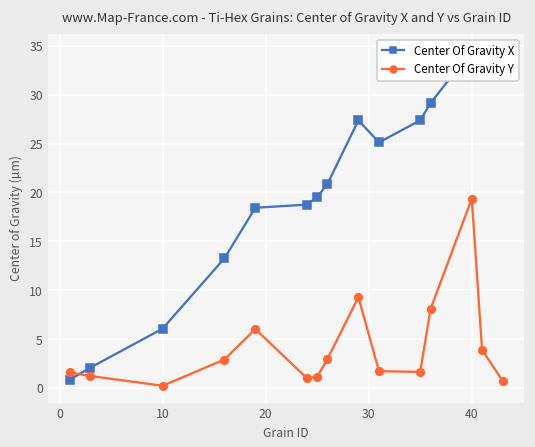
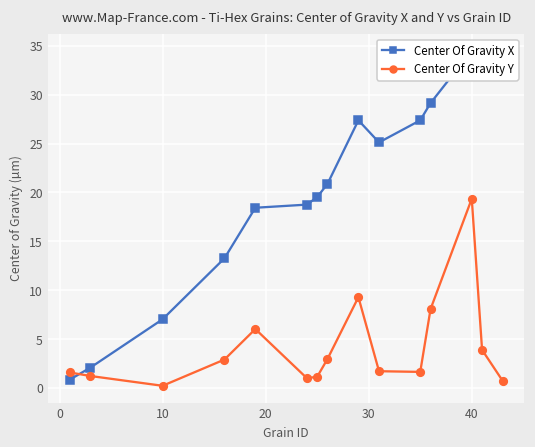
Center Of Gravity X, 10: 6 -> 7
